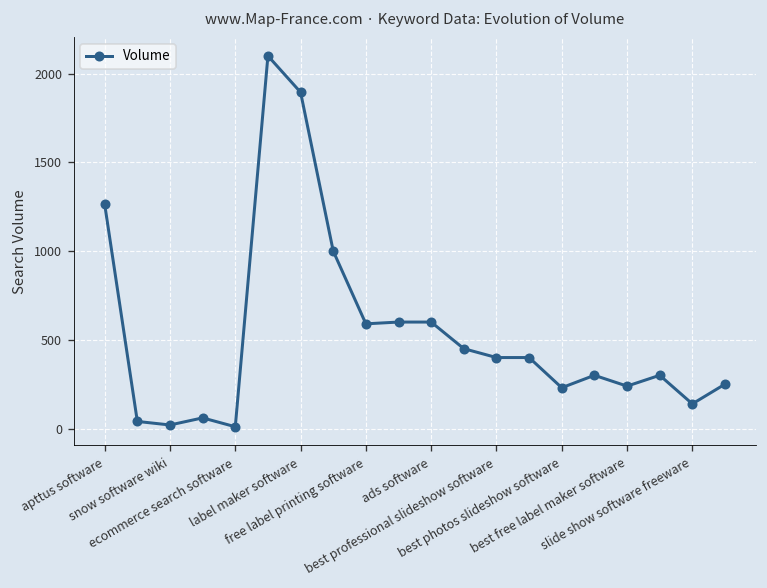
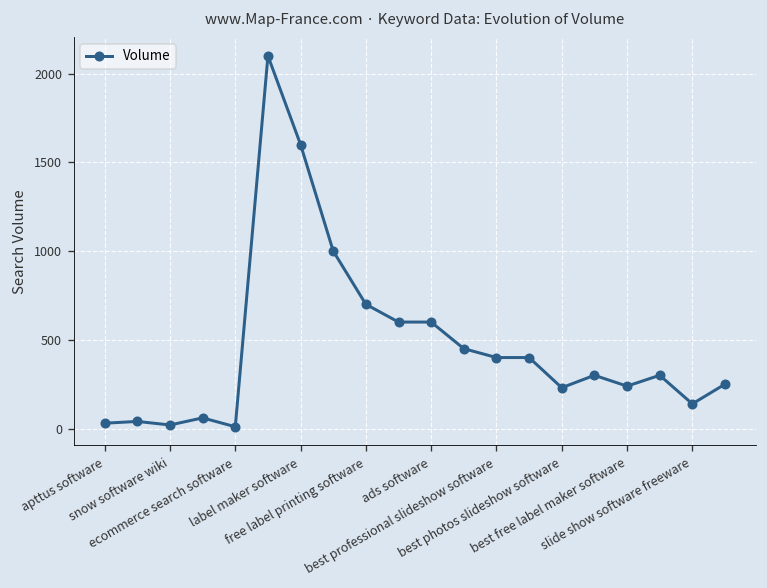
apttus software: 1260 -> 30
label maker software: 1900 -> 1600
free label printing software: 590 -> 700
